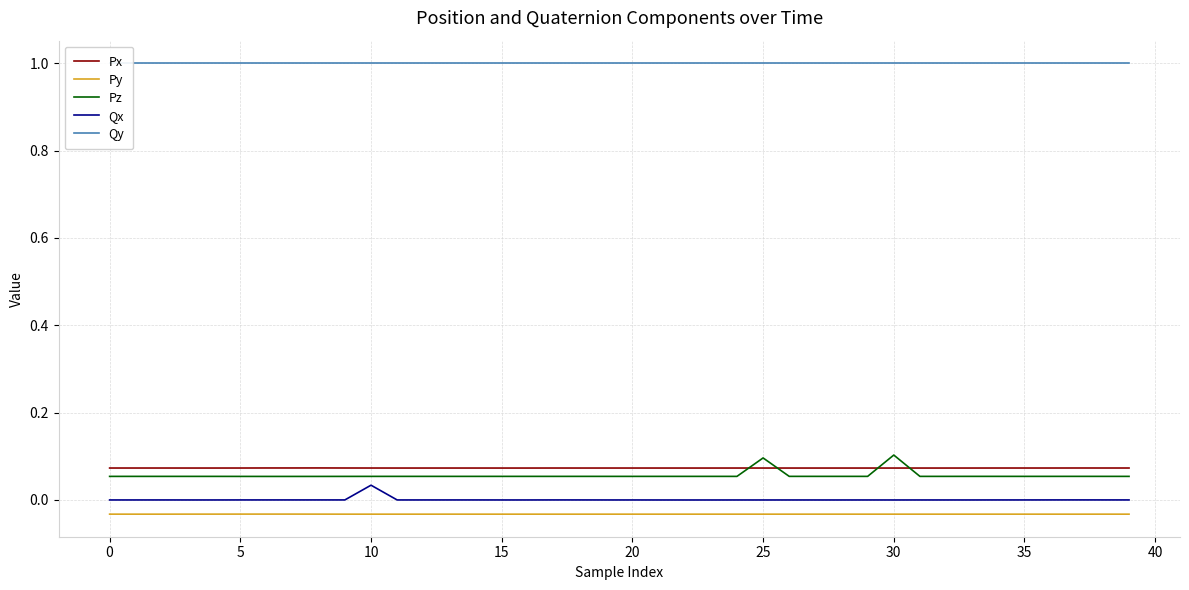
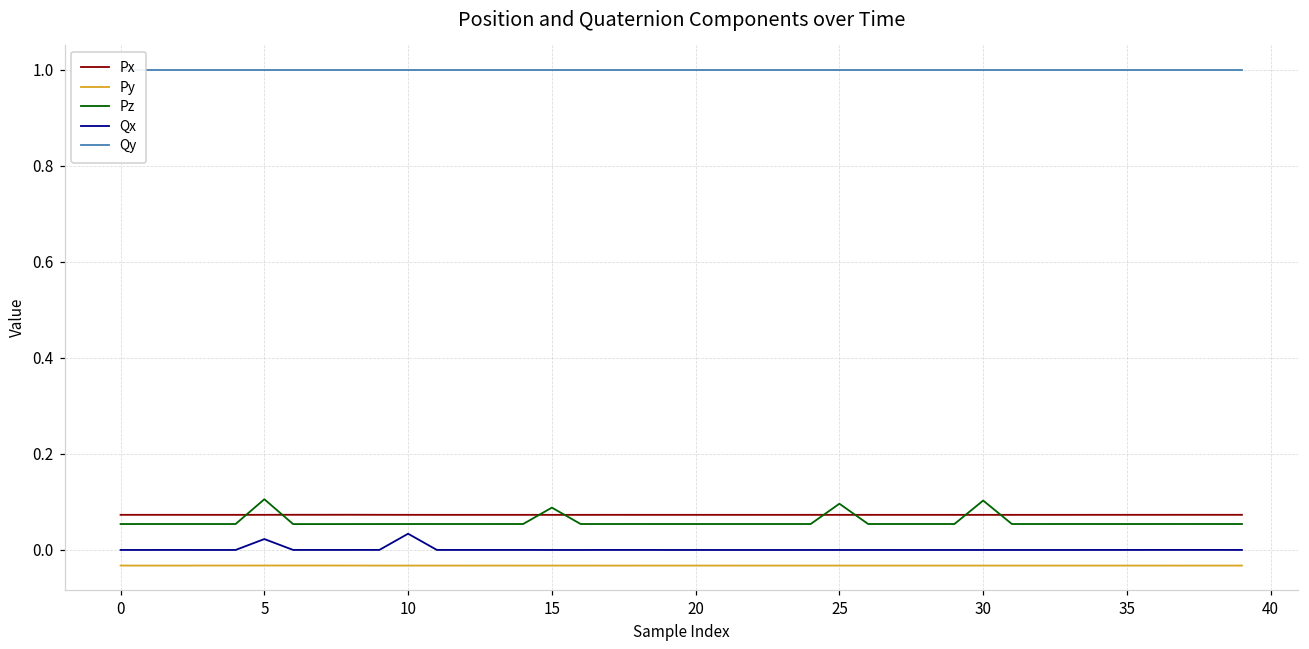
Pz, 5: 0.05 -> 0.11
Qx, 5: 0.00 -> 0.02
Pz, 15: 0.05 -> 0.09
